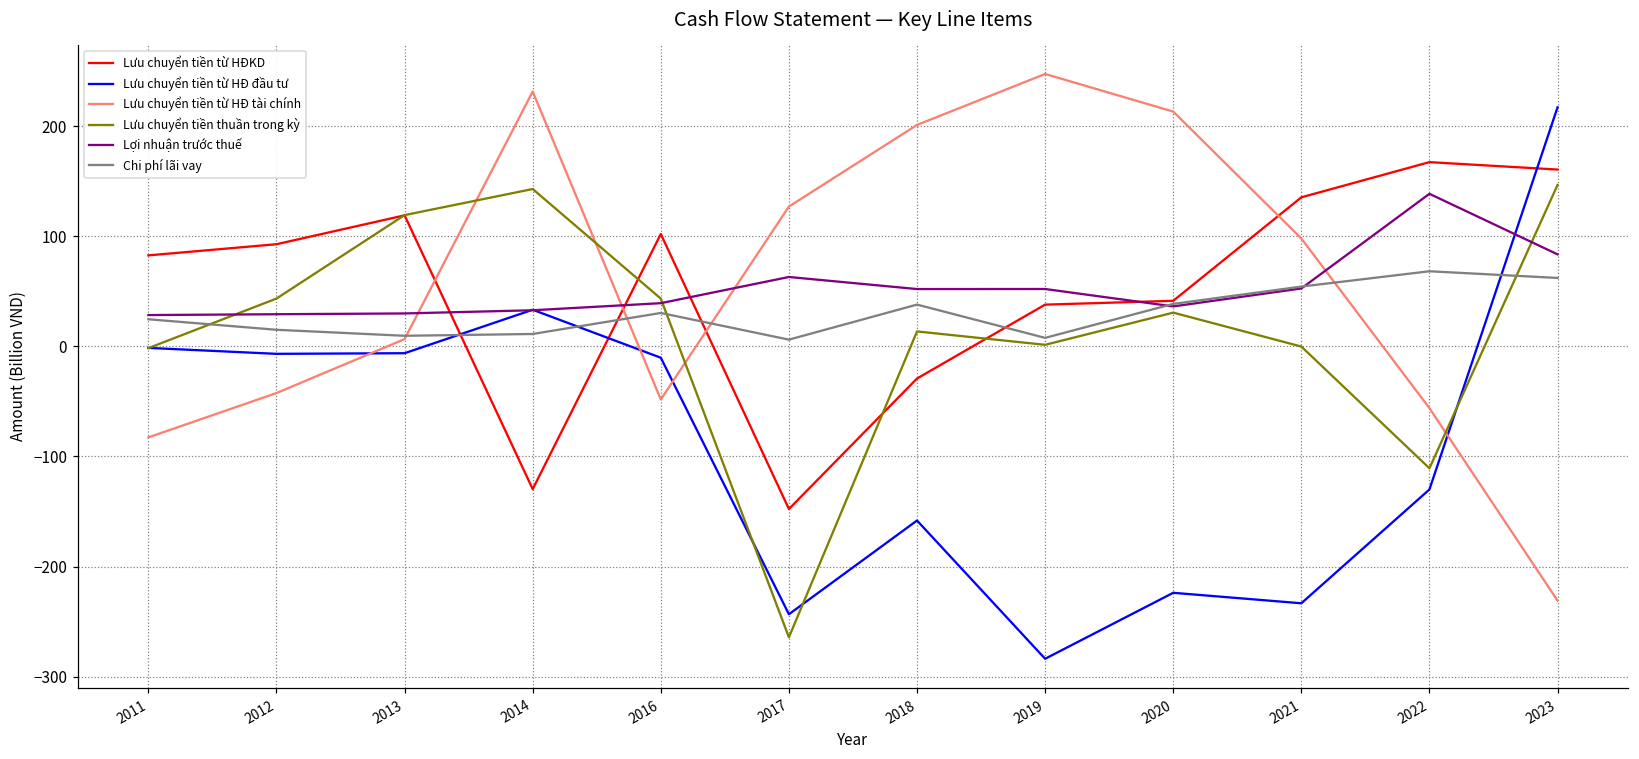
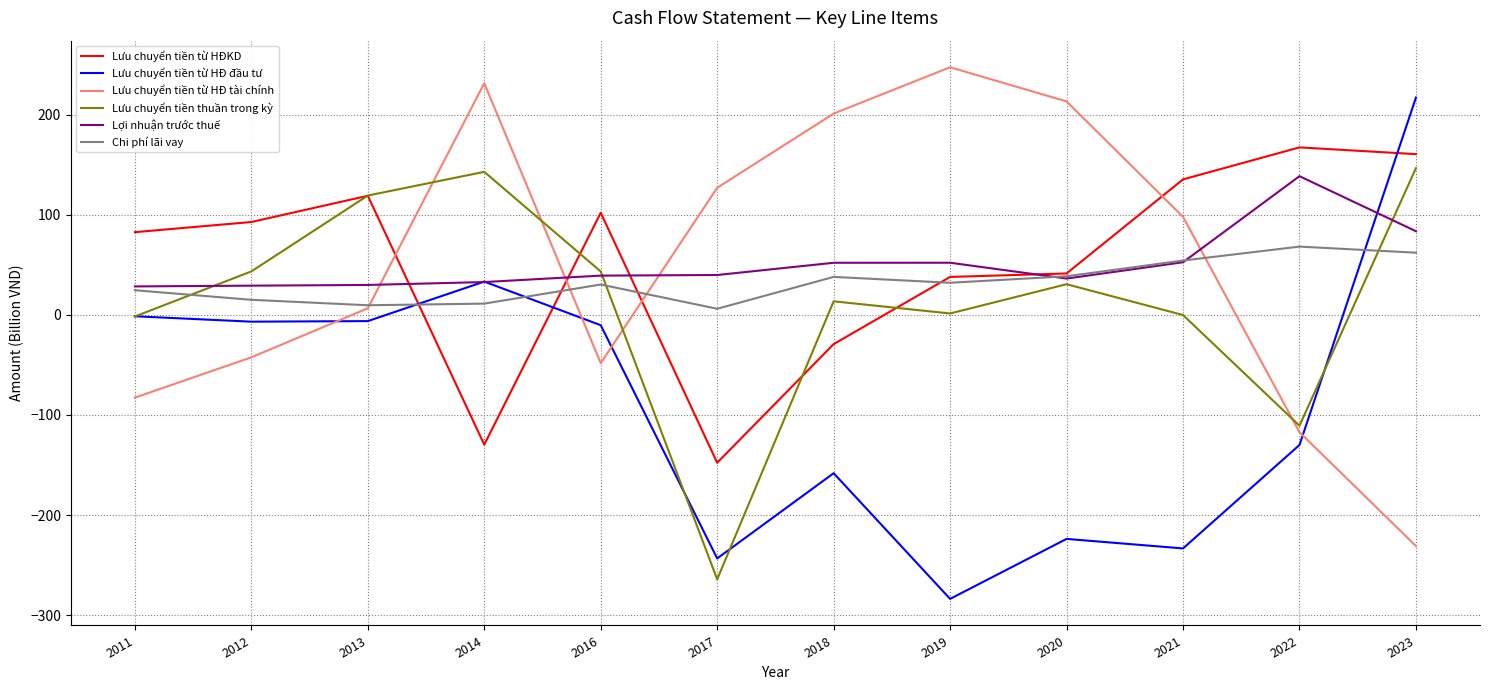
Lợi nhuận trước thuế, 2017: 63 -> 40
Chi phí lãi vay, 2019: 8 -> 32
Lưu chuyển tiền từ HĐ tài chính, 2022: -56 -> -117
